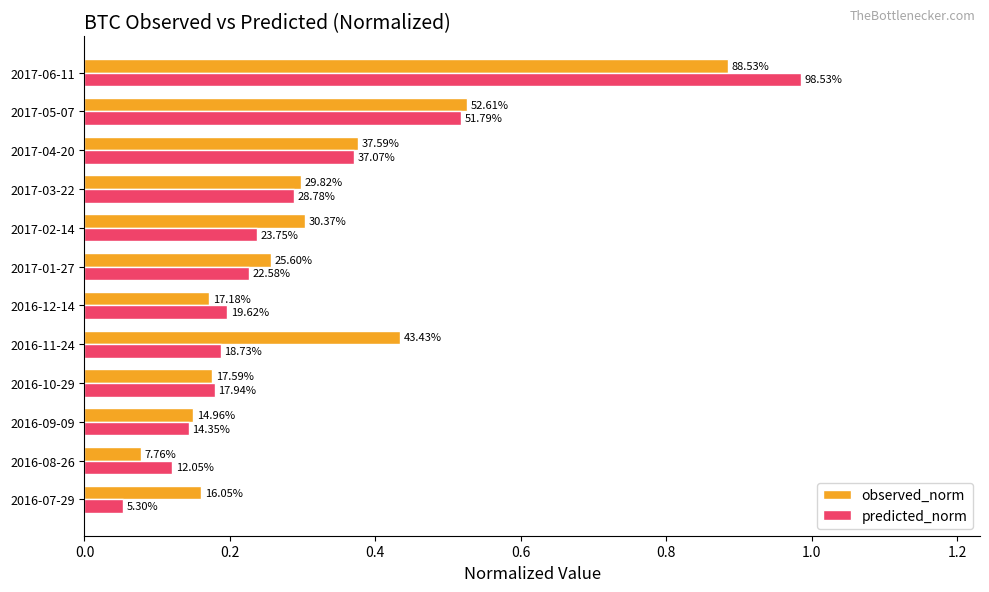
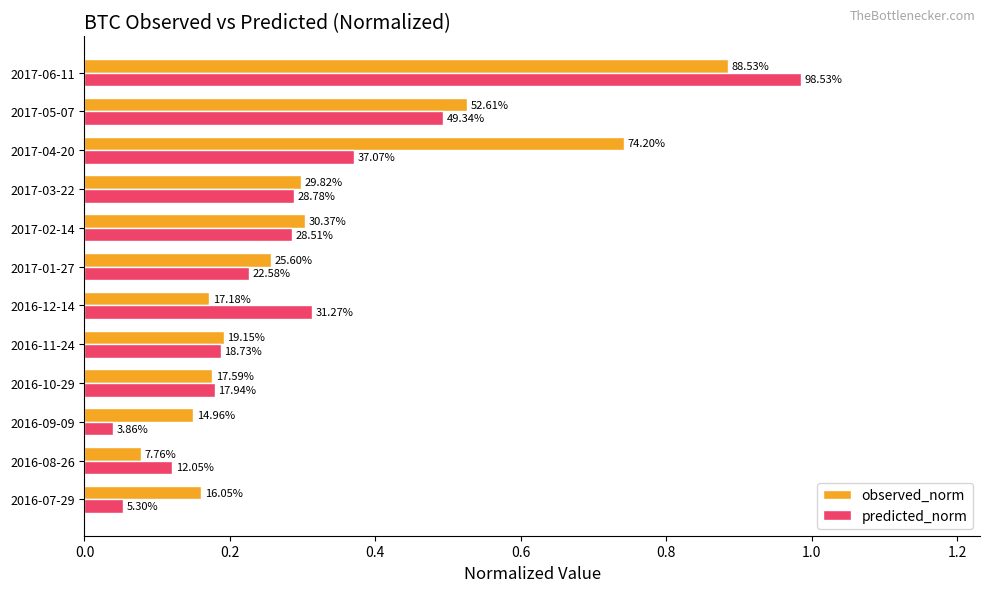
predicted_norm, 2017-05-07: 51.79% -> 49.34%
observed_norm, 2017-04-20: 37.59% -> 74.20%
predicted_norm, 2017-02-14: 23.75% -> 28.51%
predicted_norm, 2016-12-14: 19.62% -> 31.27%
observed_norm, 2016-11-24: 43.43% -> 19.15%
predicted_norm, 2016-09-09: 14.35% -> 3.86%
